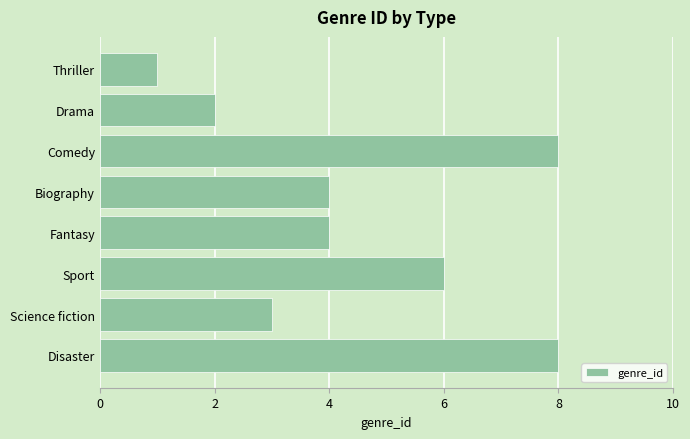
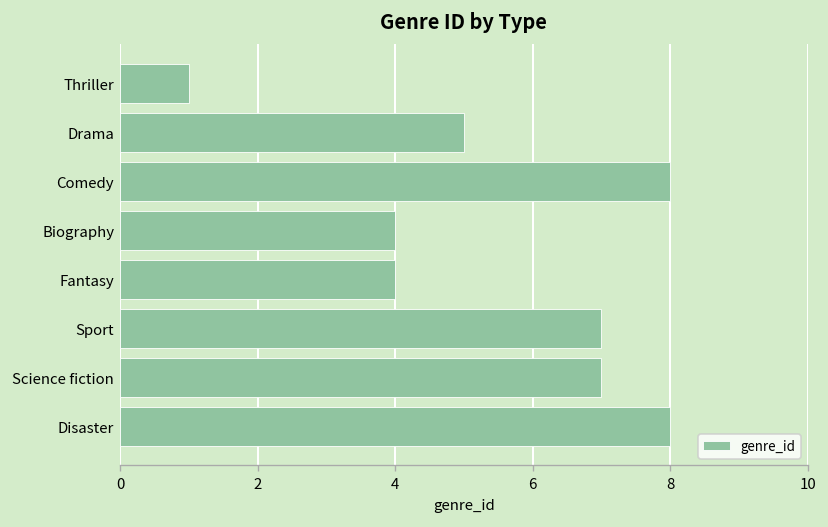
Drama: 2 -> 5
Sport: 6 -> 7
Science fiction: 3 -> 7
